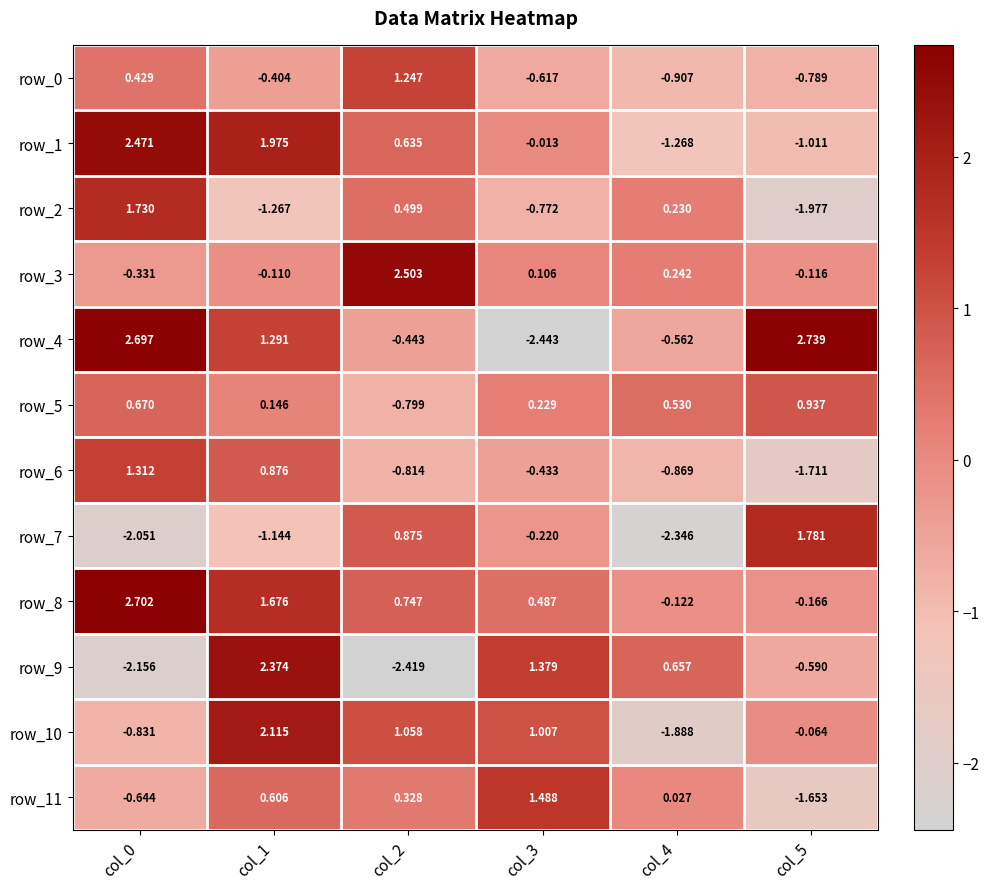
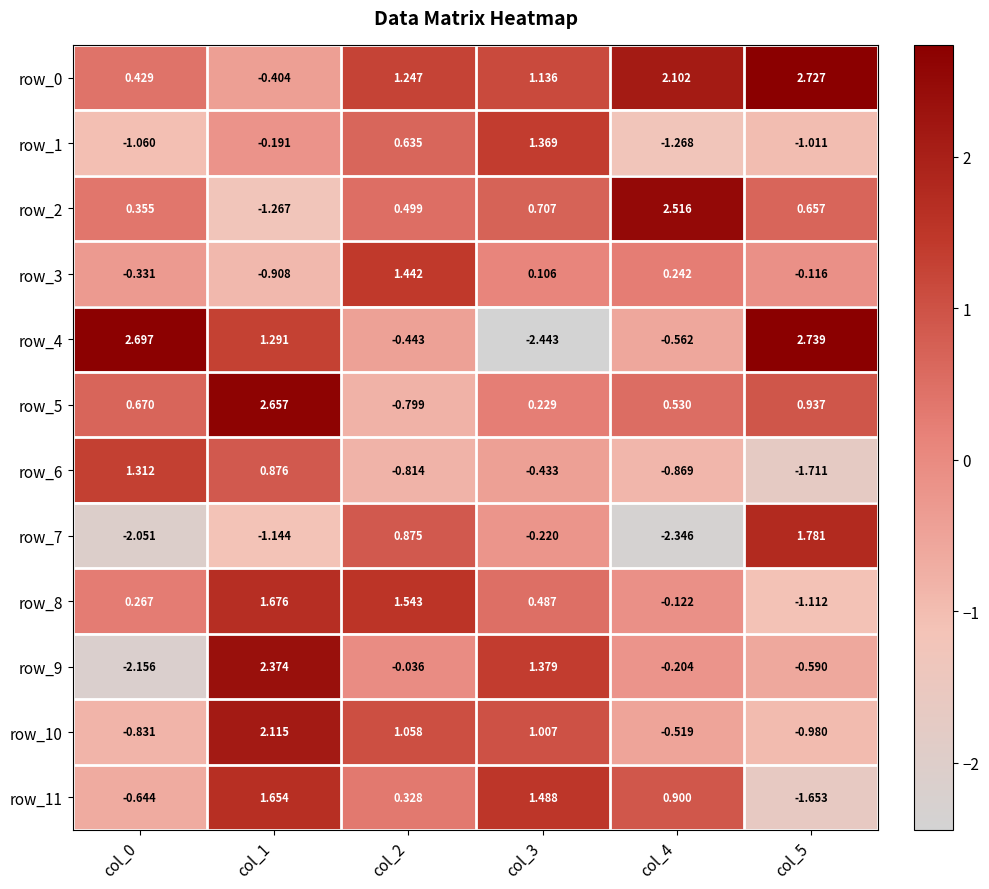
row_0, col_3: -0.617 -> 1.136
row_0, col_4: -0.907 -> 2.102
row_0, col_5: -0.789 -> 2.727
row_1, col_0: 2.471 -> -1.060
row_1, col_1: 1.975 -> -0.191
row_1, col_3: -0.013 -> 1.369
row_2, col_0: 1.730 -> 0.355
row_2, col_3: -0.772 -> 0.707
row_2, col_4: 0.230 -> 2.516
row_2, col_5: -1.977 -> 0.657
row_3, col_1: -0.110 -> -0.908
row_3, col_2: 2.503 -> 1.442
row_5, col_1: 0.146 -> 2.657
row_8, col_0: 2.702 -> 0.267
row_8, col_2: 0.747 -> 1.543
row_8, col_5: -0.166 -> -1.112
row_9, col_2: -2.419 -> -0.036
row_9, col_4: 0.657 -> -0.204
row_10, col_4: -1.888 -> -0.519
row_10, col_5: -0.064 -> -0.980
row_11, col_1: 0.606 -> 1.654
row_11, col_4: 0.027 -> 0.900
